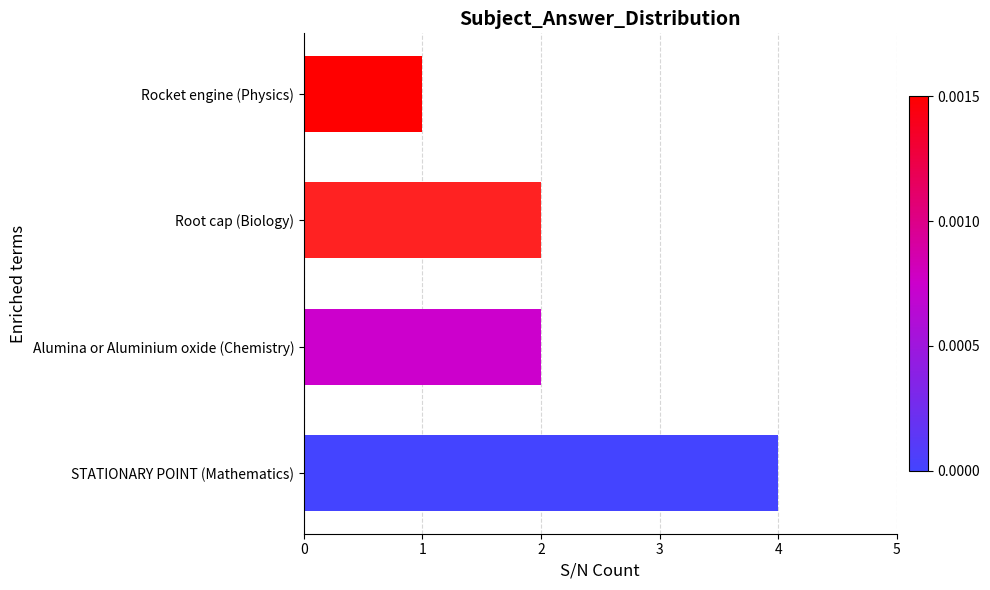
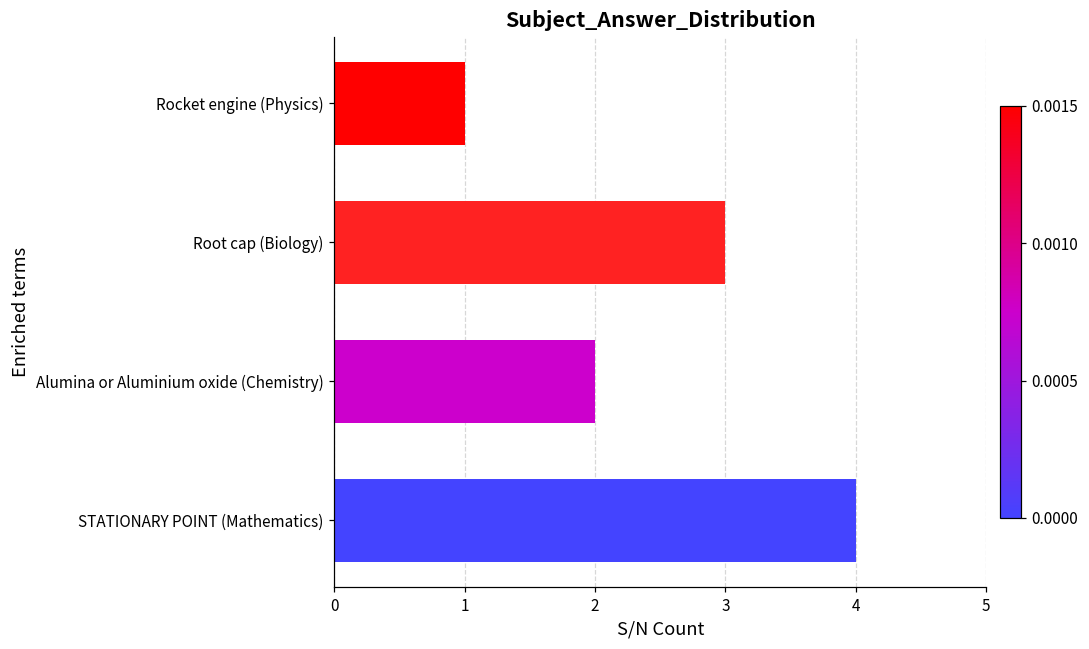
Root cap (Biology): 2 -> 3
